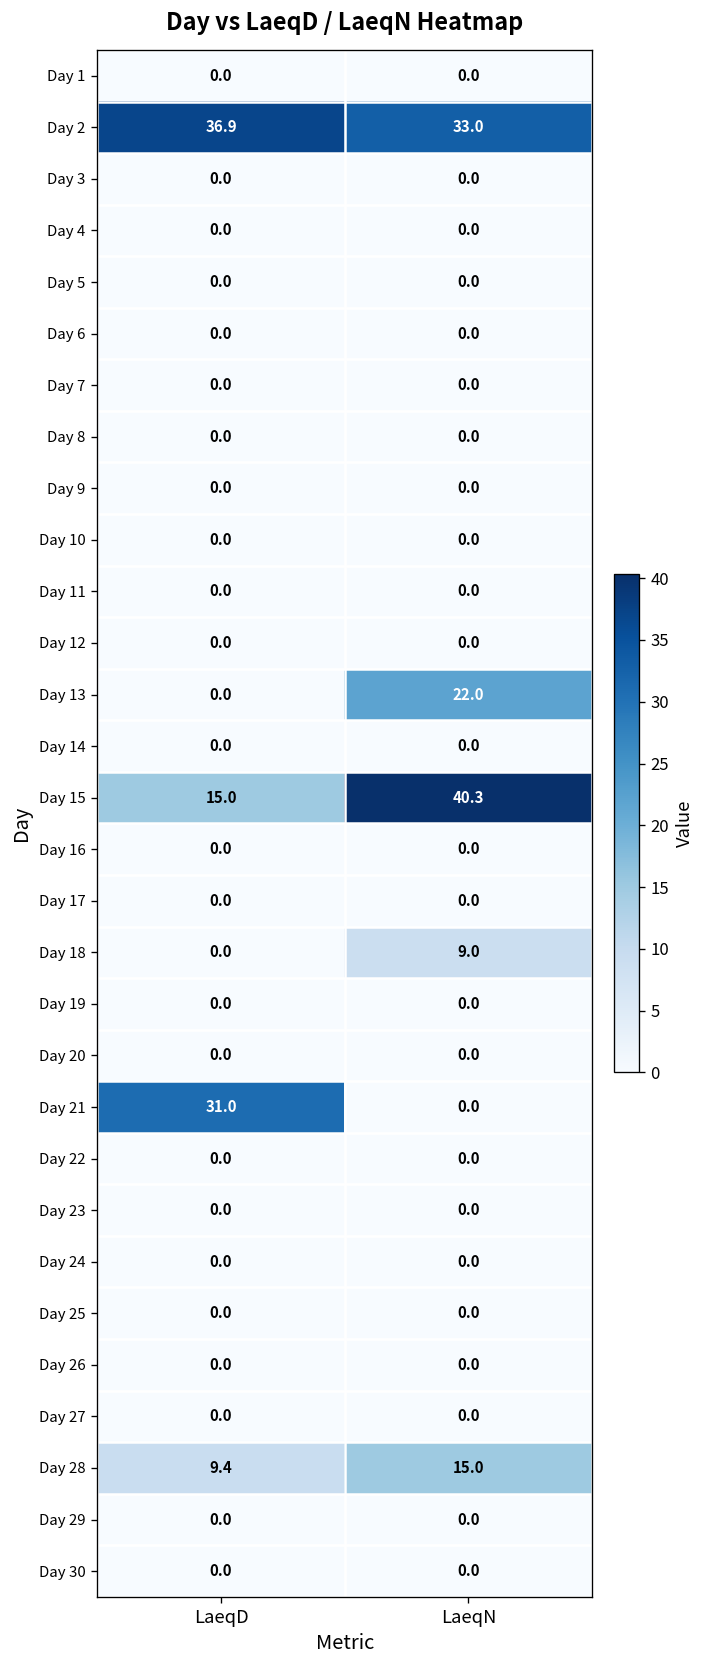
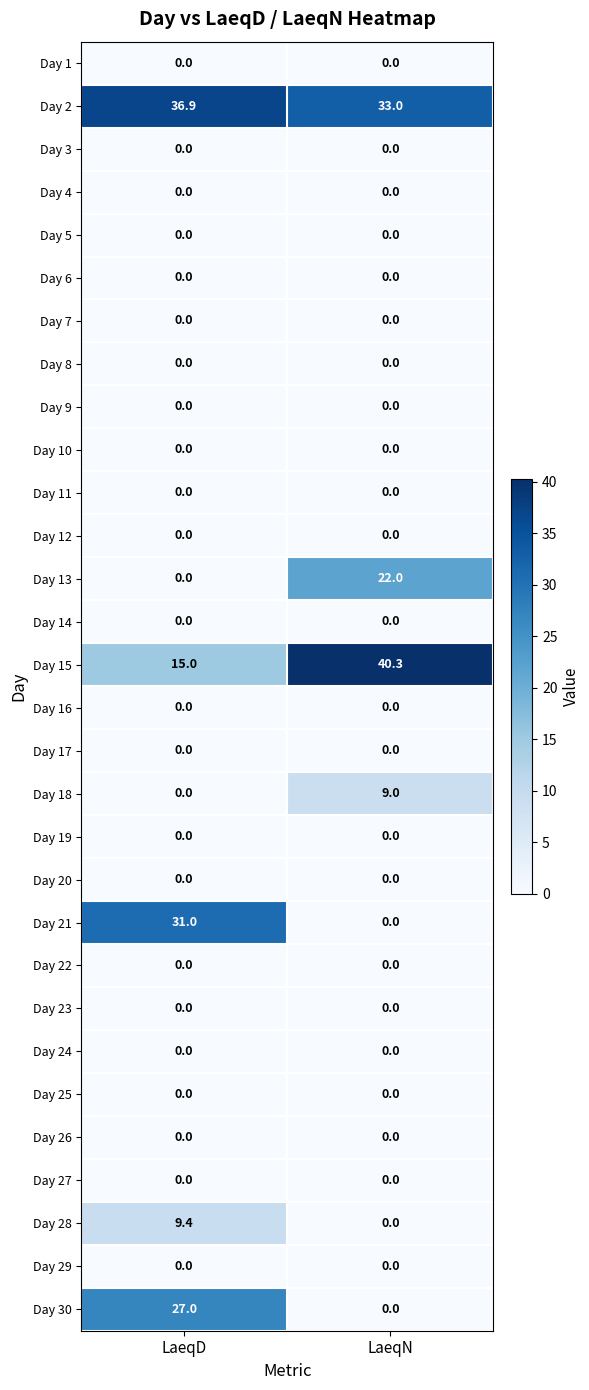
Day 28, LaeqN: 15.0 -> 0.0
Day 30, LaeqD: 0.0 -> 27.0
